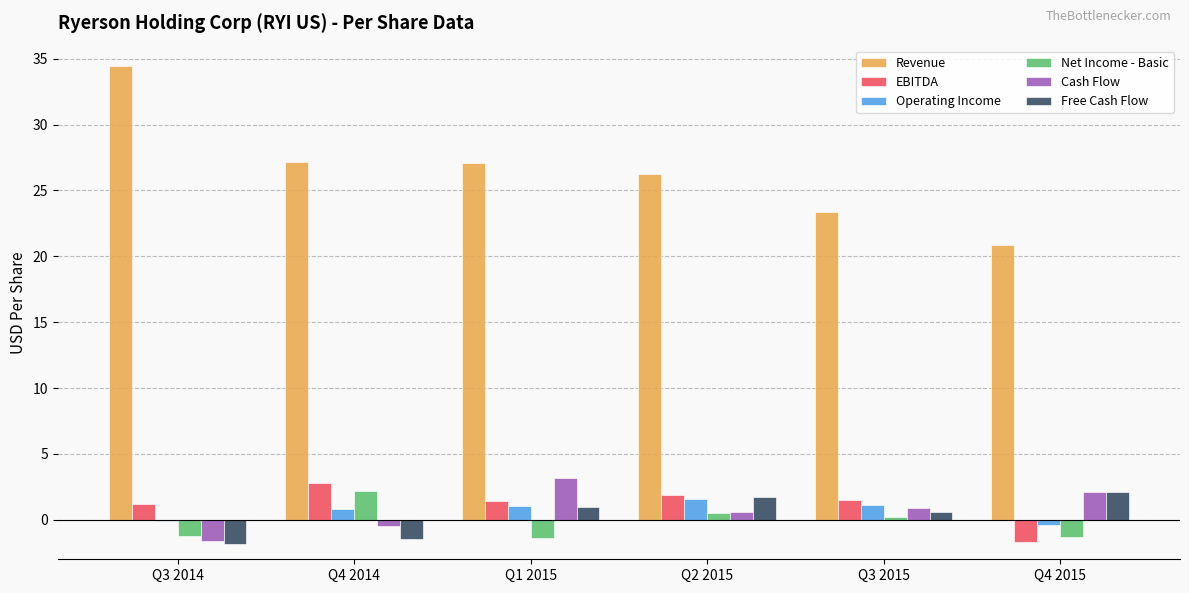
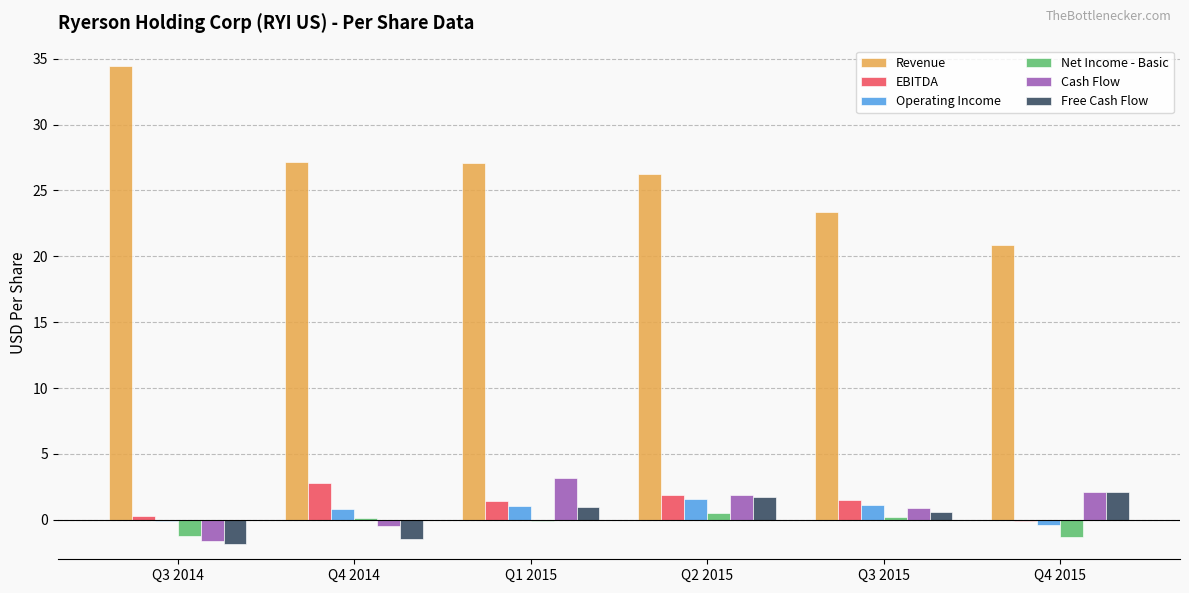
EBITDA, Q3 2014: 1.2 -> 0.3
Net Income - Basic, Q4 2014: 2.2 -> 0.2
Net Income - Basic, Q1 2015: -1.4 -> -0.1
Cash Flow, Q2 2015: 0.6 -> 1.9
EBITDA, Q4 2015: -1.7 -> -0.1
